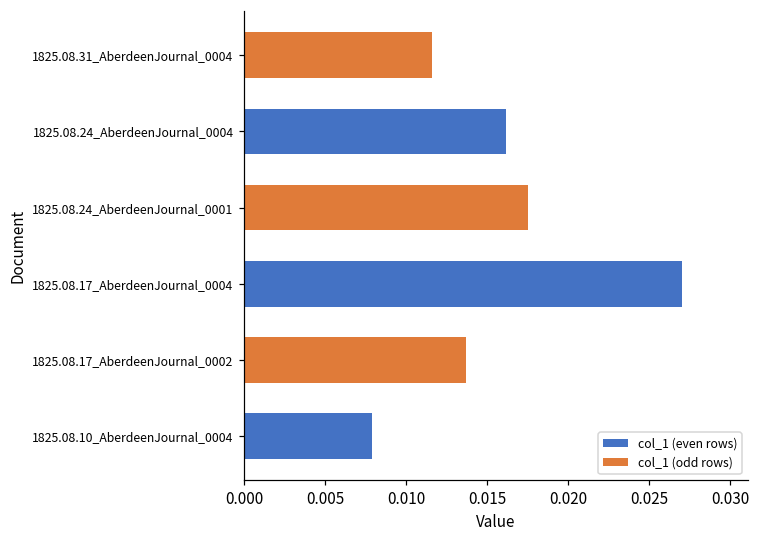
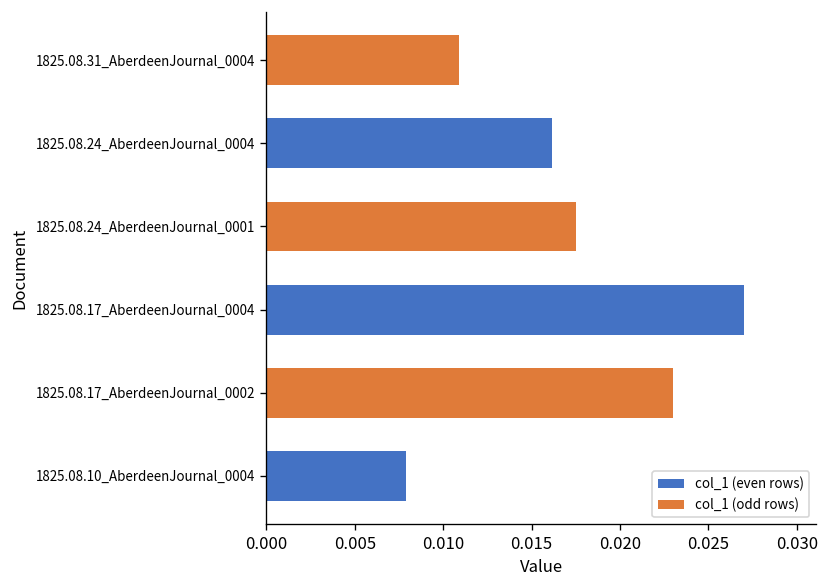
1825.08.31_AberdeenJournal_0004: 0.0116 -> 0.0109
1825.08.17_AberdeenJournal_0002: 0.0137 -> 0.0230
